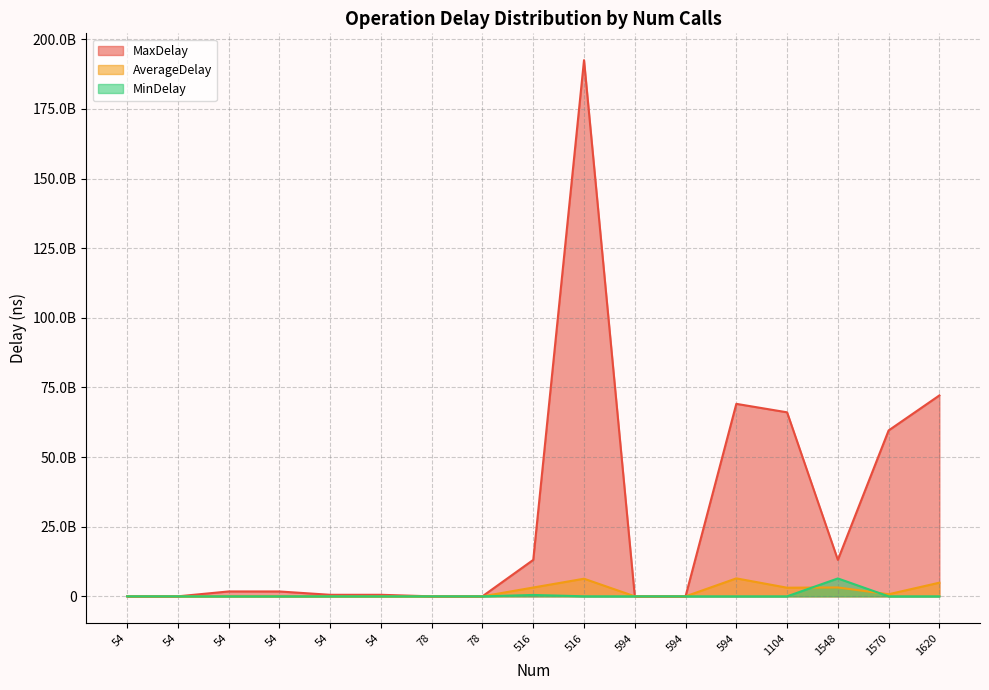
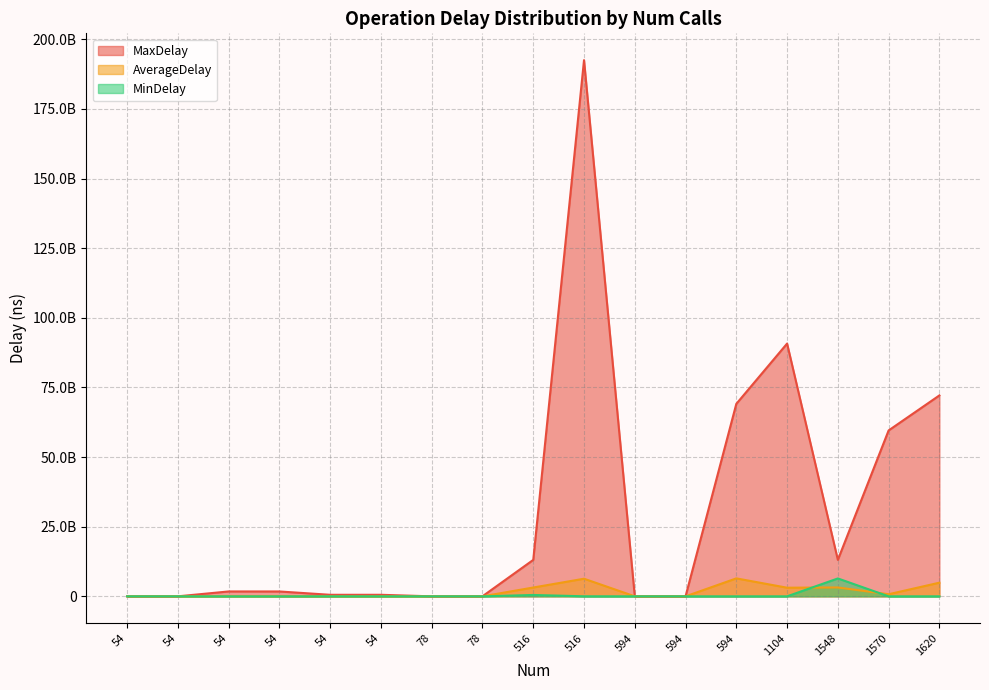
MaxDelay, 1104: 66000000000 -> 91000000000
